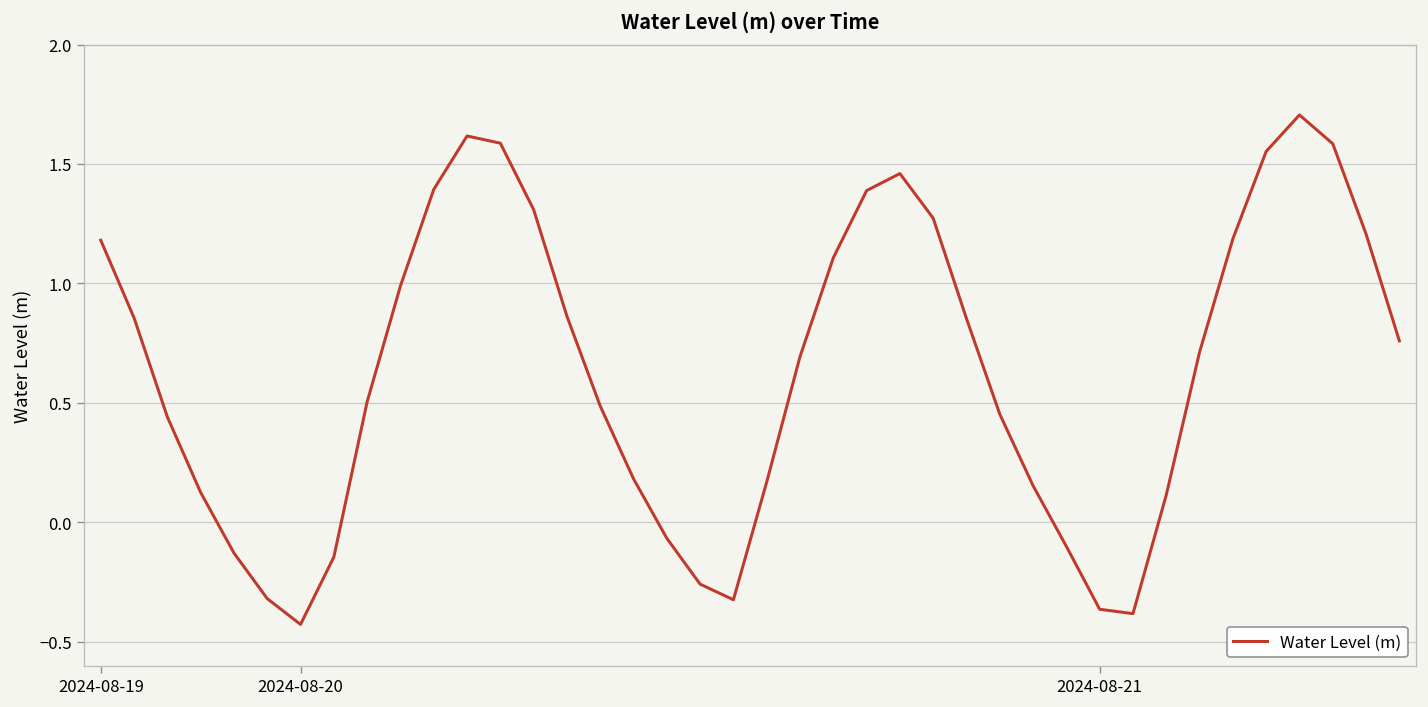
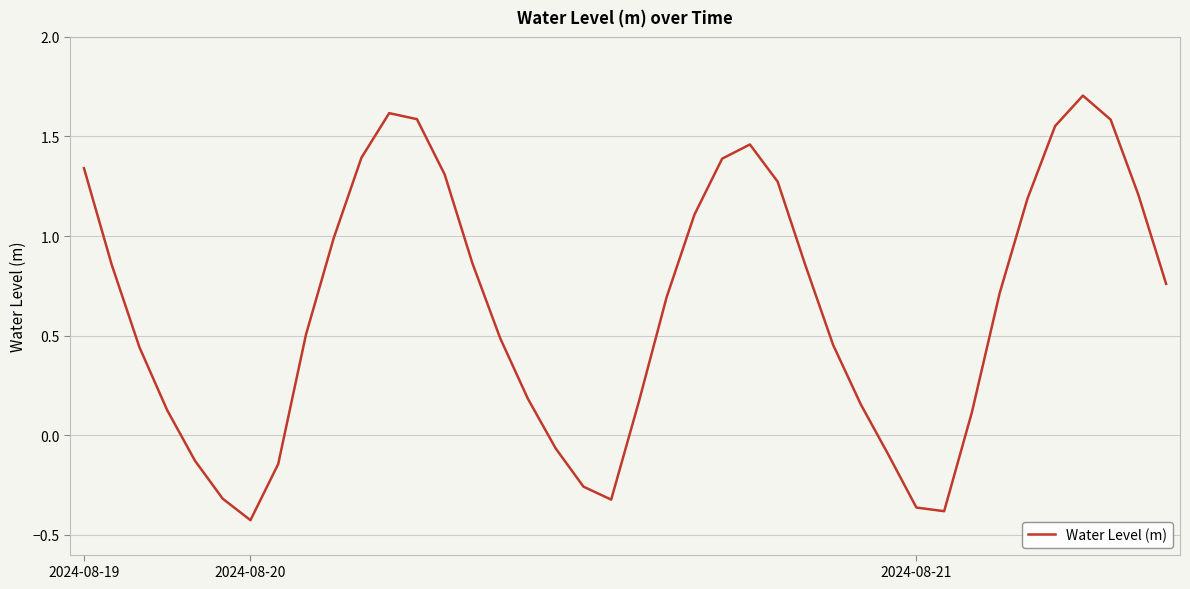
2024-08-19: 1.18 -> 1.34
